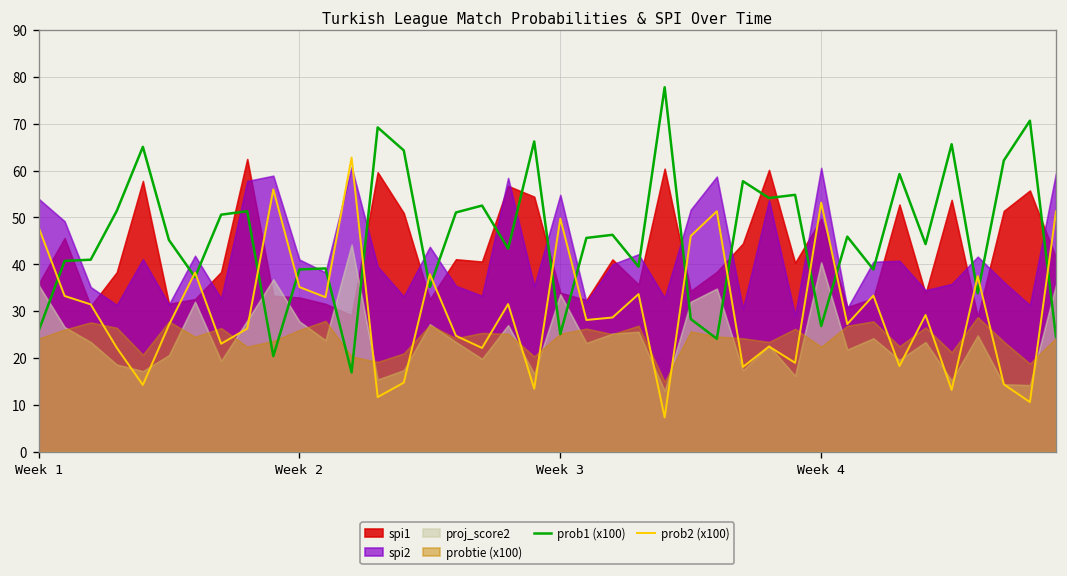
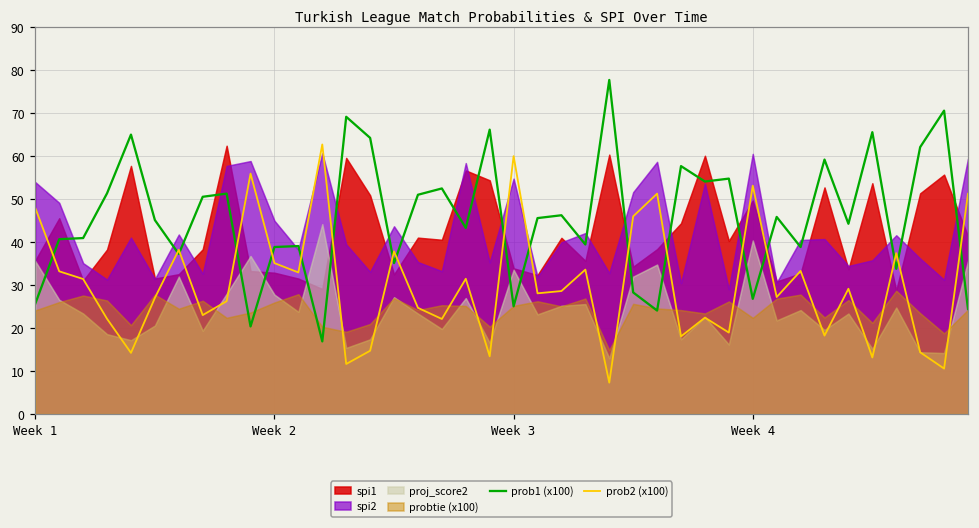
spi2, Week 2: 41 -> 45
prob2 (x100), Week 3: 50 -> 60
